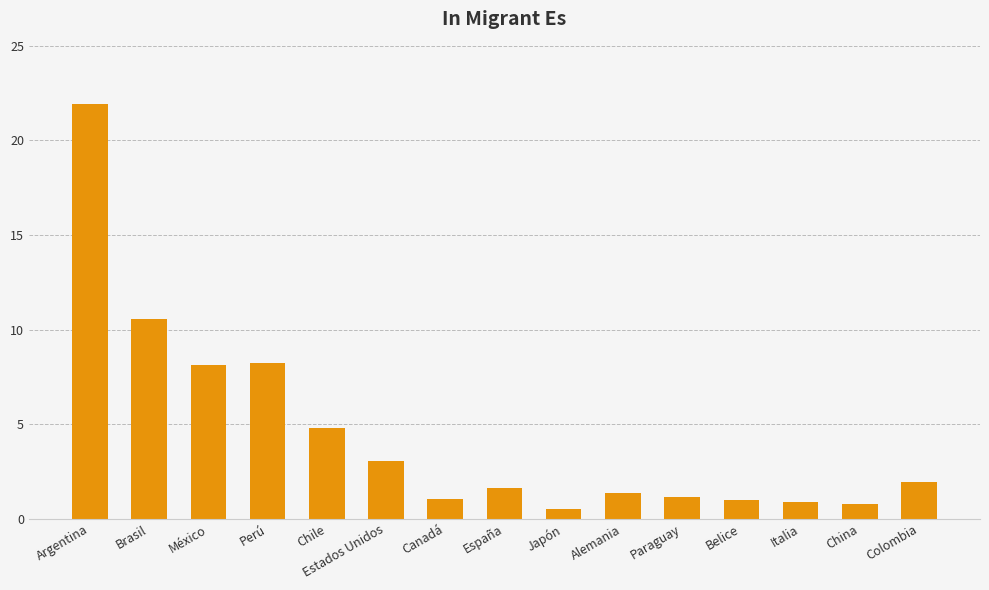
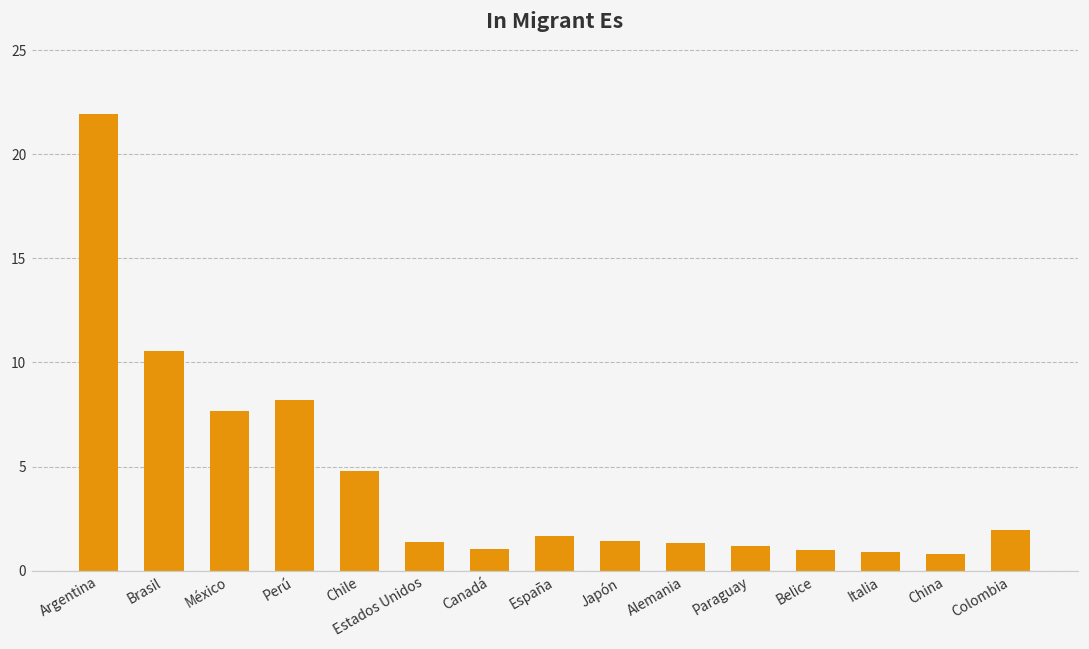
México: 8.1 -> 7.7
Estados Unidos: 3.1 -> 1.4
Japón: 0.5 -> 1.4
